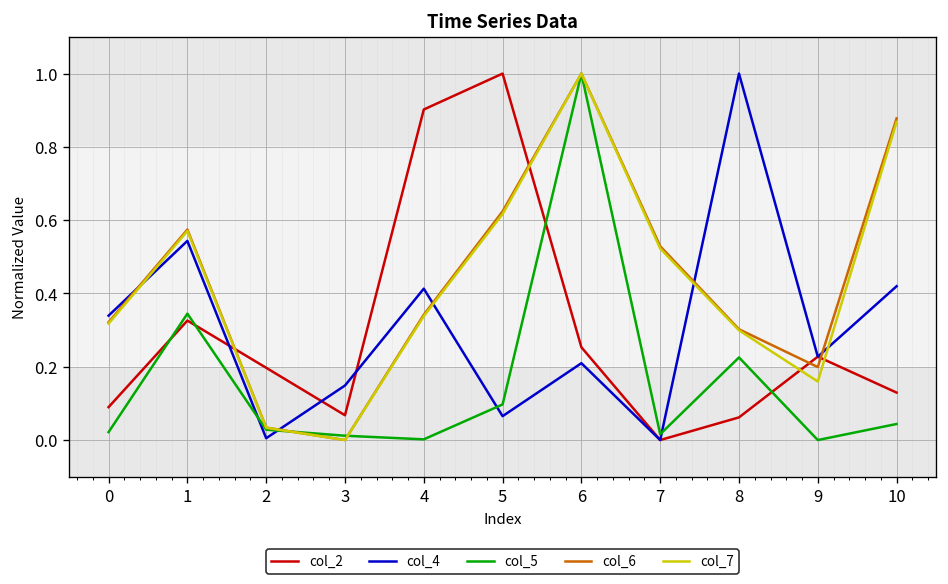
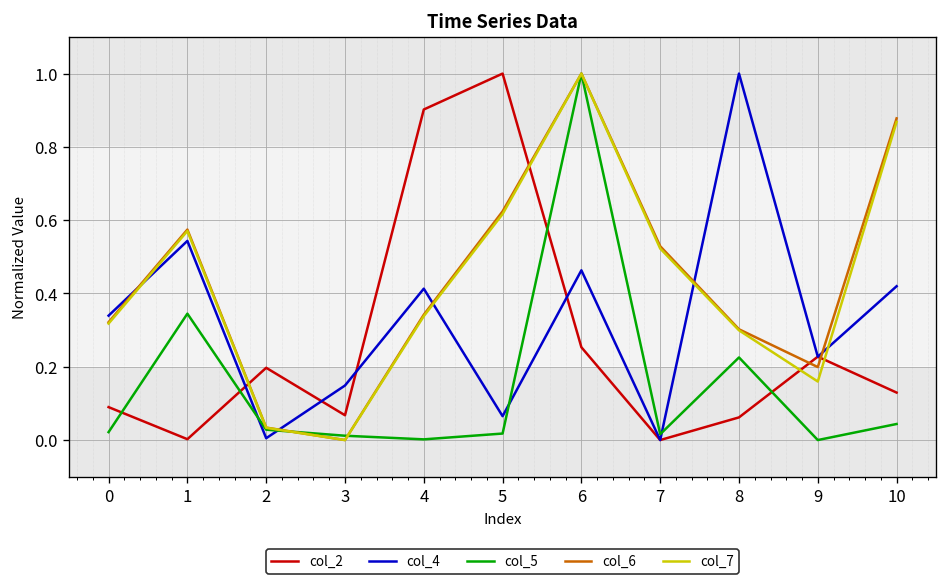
col_2, 1: 0.33 -> 0.00
col_5, 5: 0.10 -> 0.02
col_4, 6: 0.21 -> 0.46
